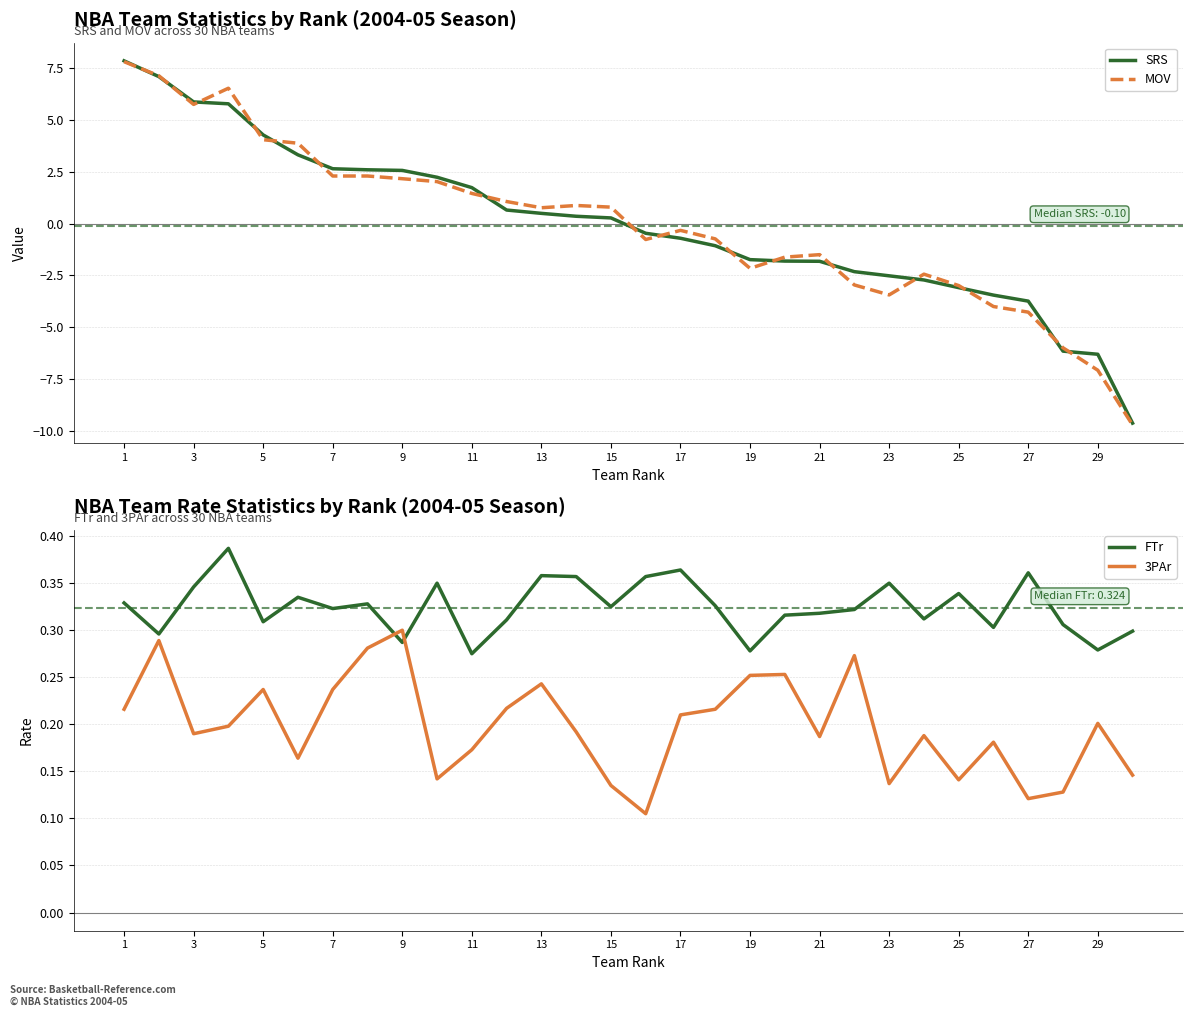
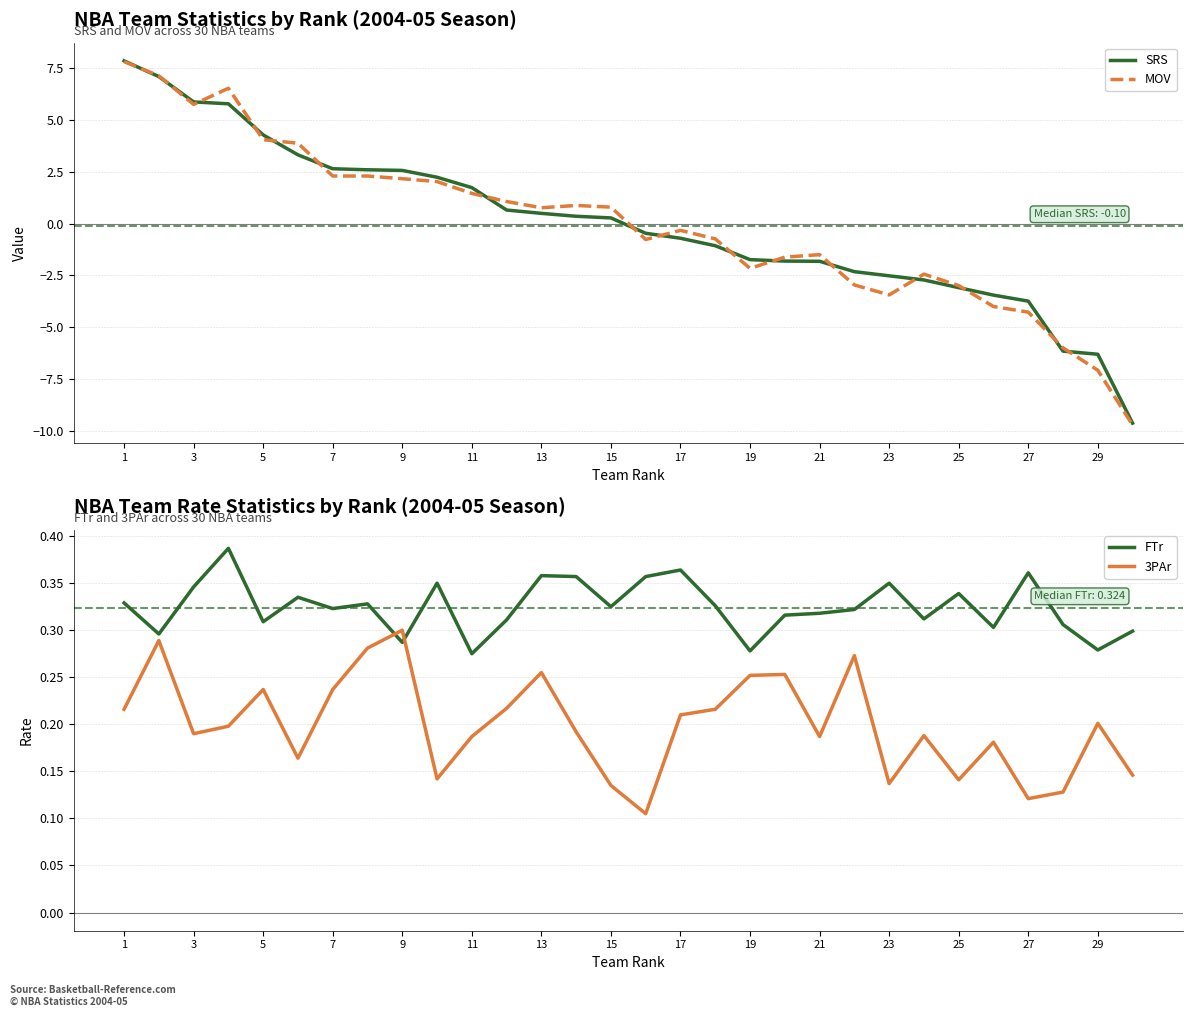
NBA Team Rate Statistics by Rank (2004-05 Season), 3PAr, 11: 0.17 -> 0.19
NBA Team Rate Statistics by Rank (2004-05 Season), 3PAr, 13: 0.24 -> 0.26
